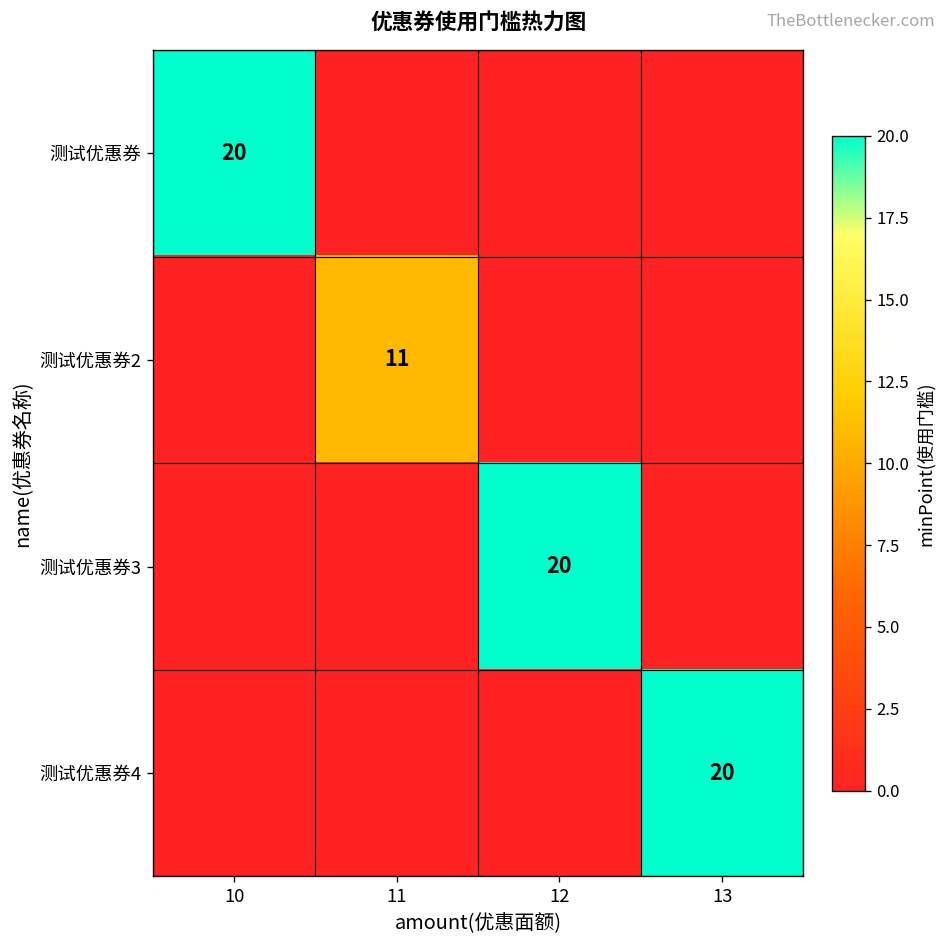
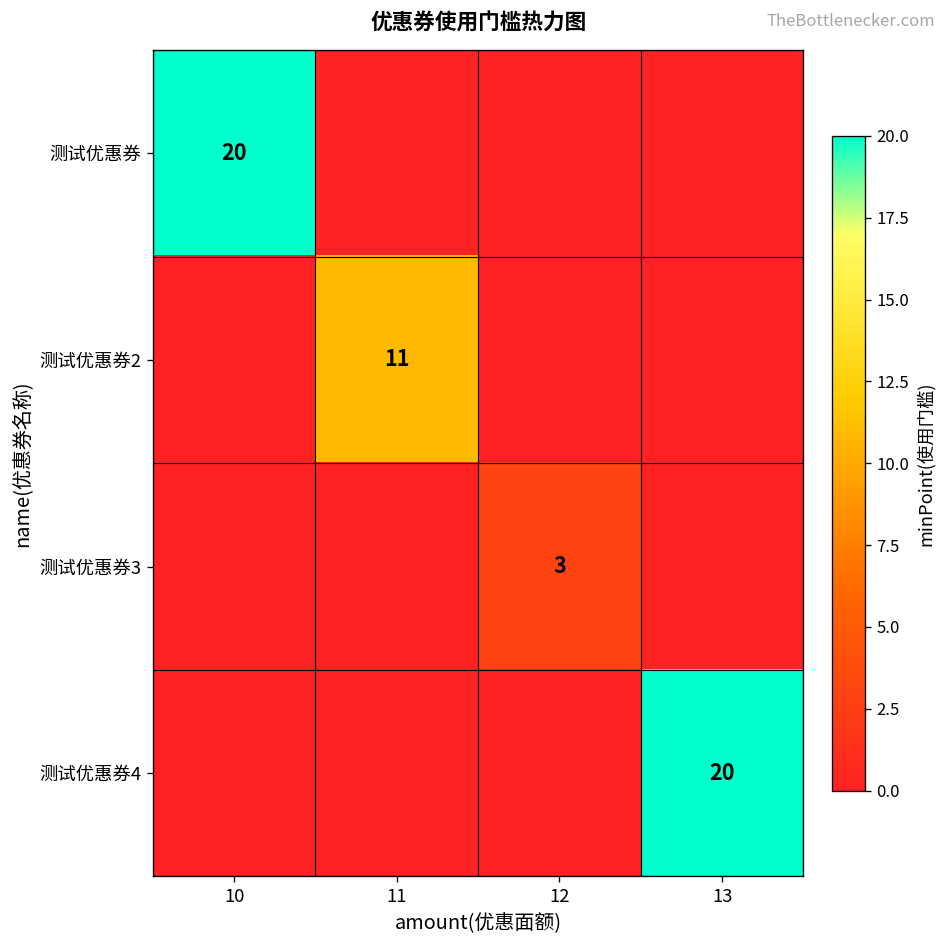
测试优惠券3, 12: 20 -> 3
